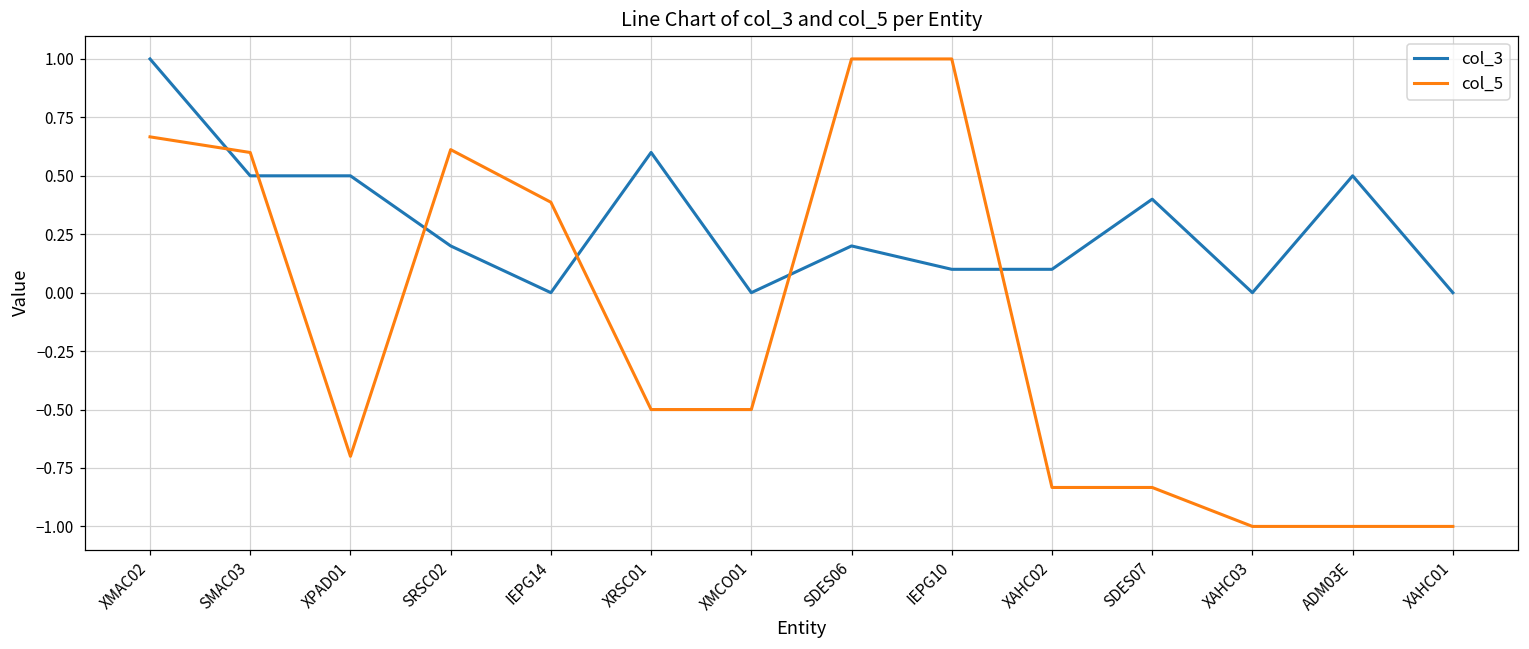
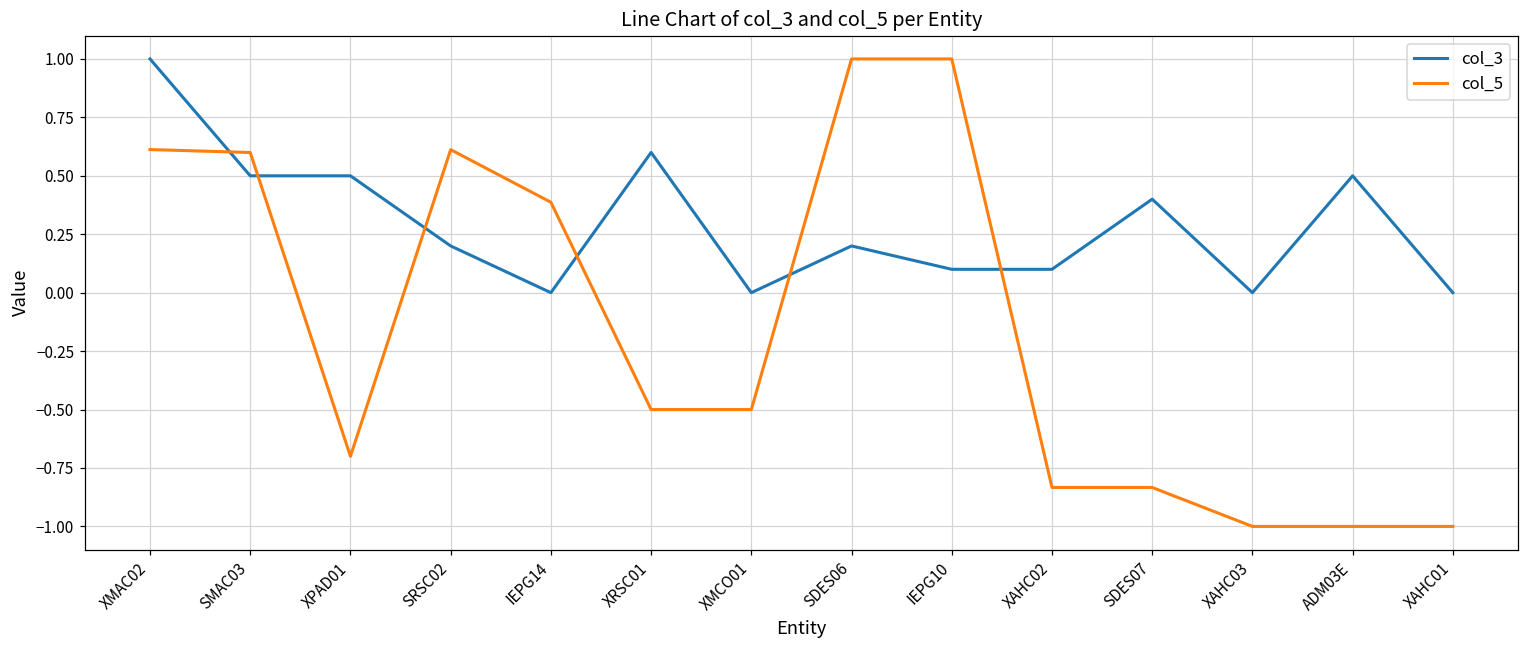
col_5, XMAC02: 0.67 -> 0.61
